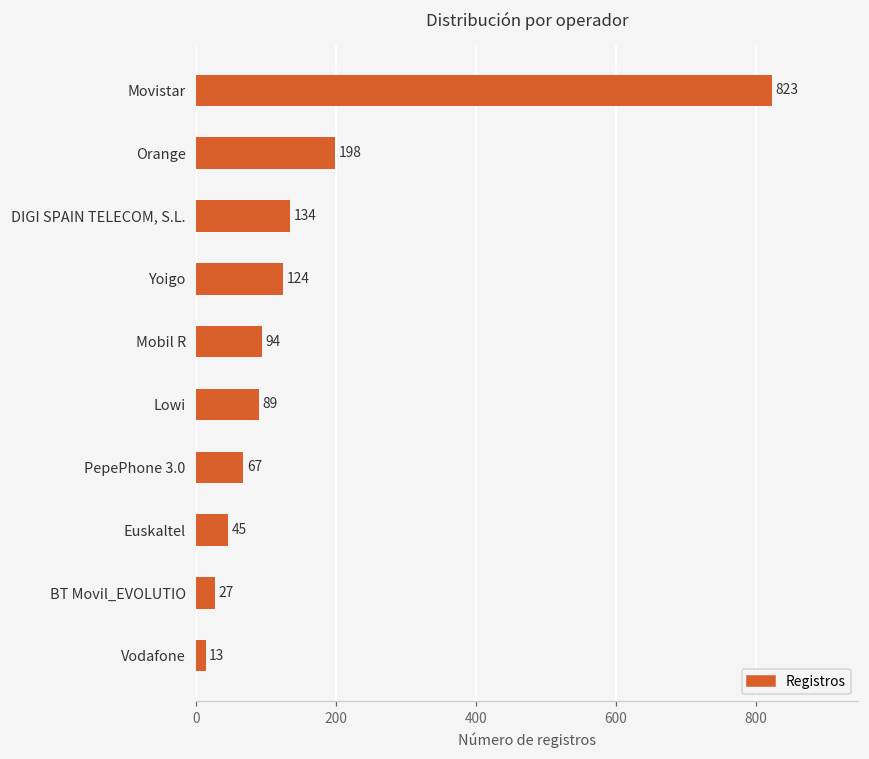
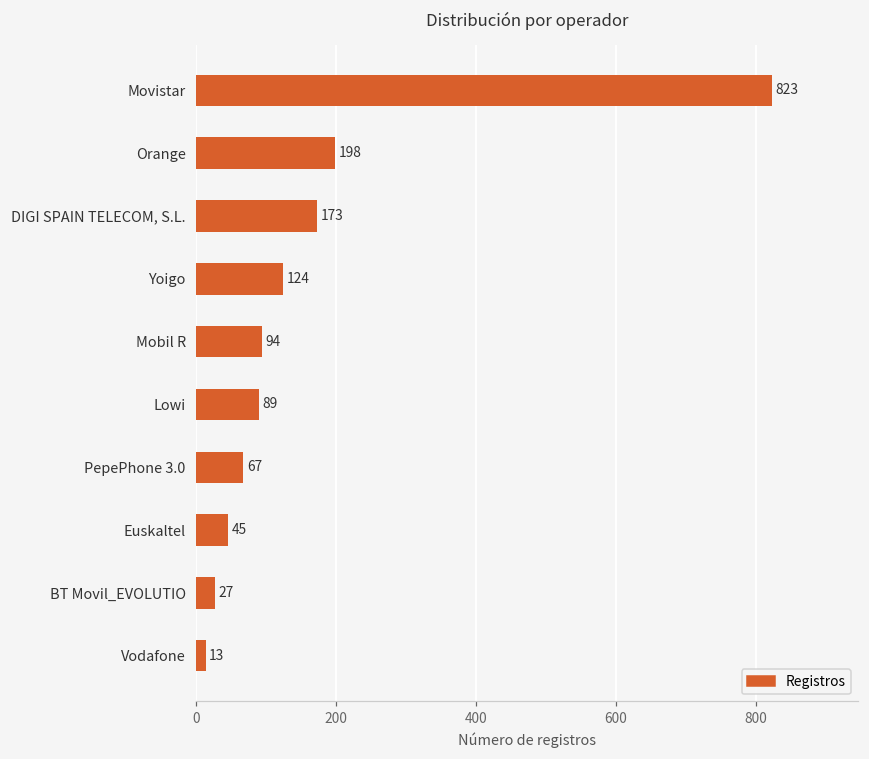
DIGI SPAIN TELECOM, S.L.: 134 -> 173
